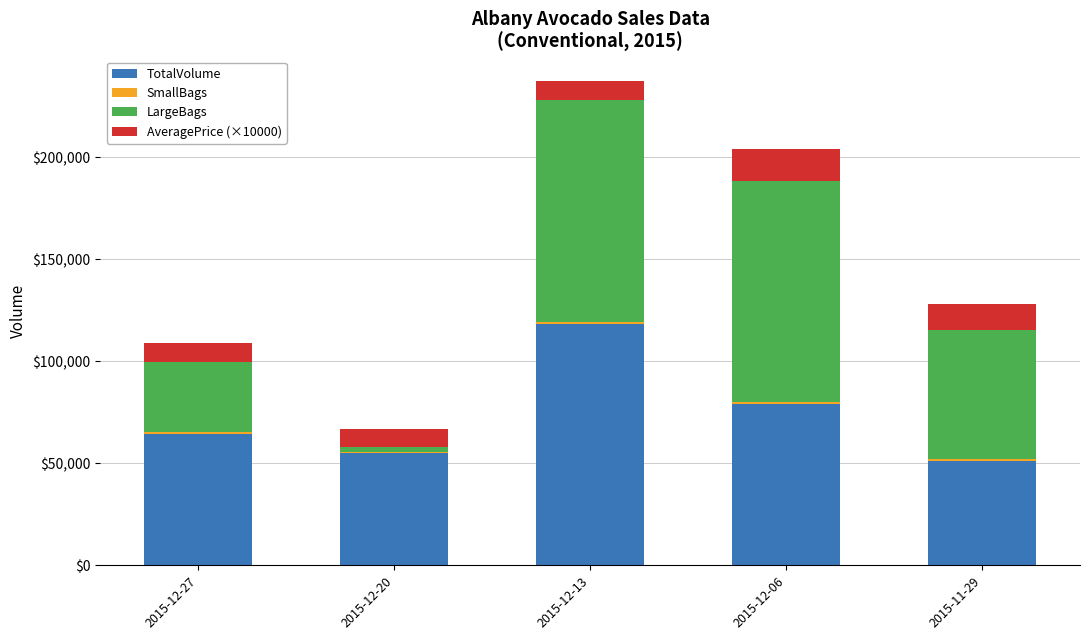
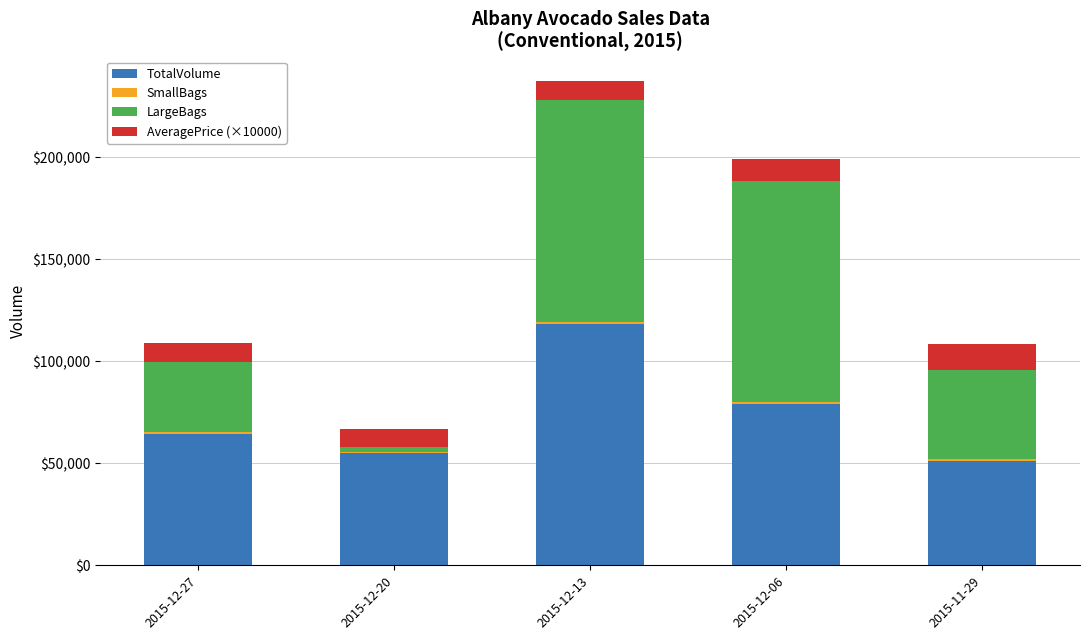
AveragePrice (×10000), 2015-12-06: $16,000 -> $11,000
LargeBags, 2015-11-29: $63,000 -> $44,000
